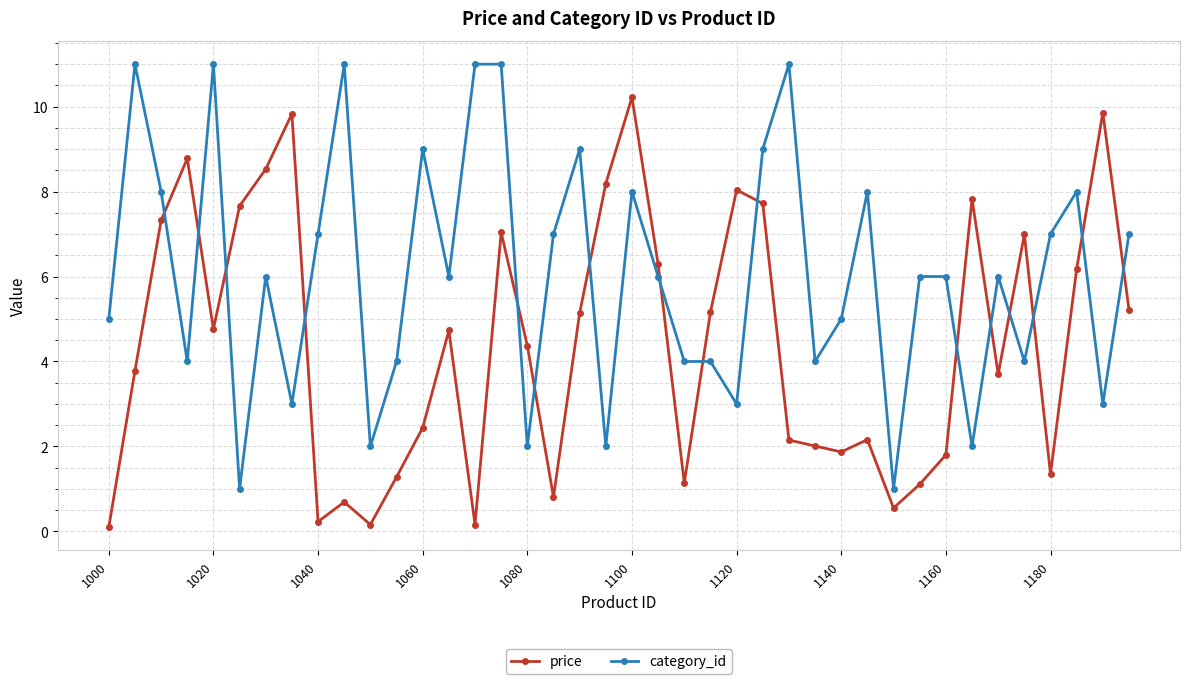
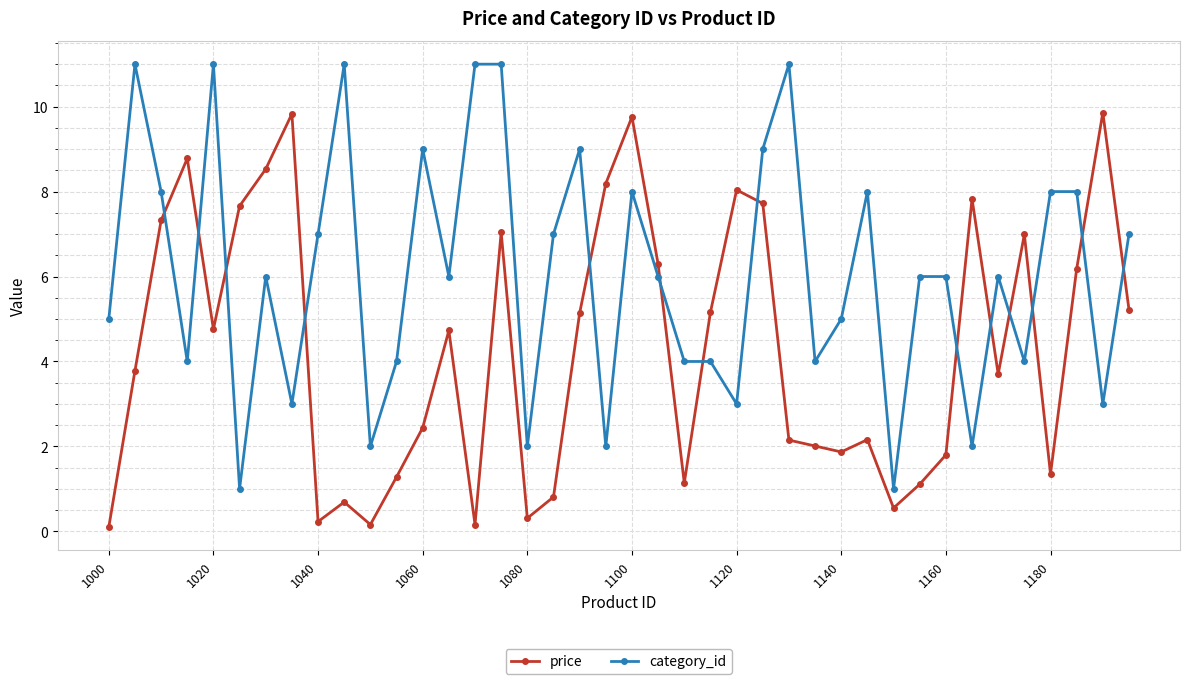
price, 1080: 4.4 -> 0.3
price, 1100: 10.2 -> 9.8
category_id, 1180: 7 -> 8
